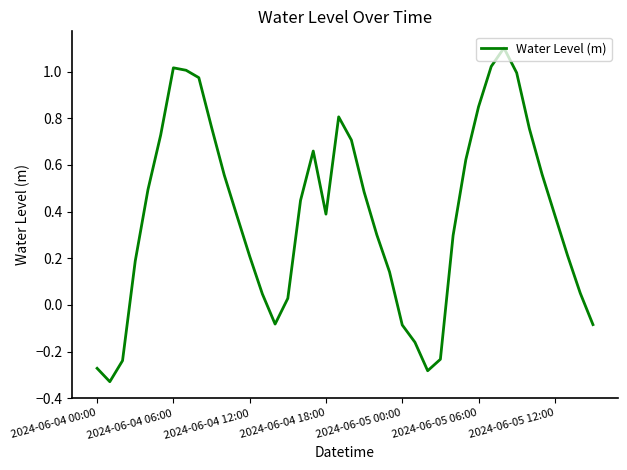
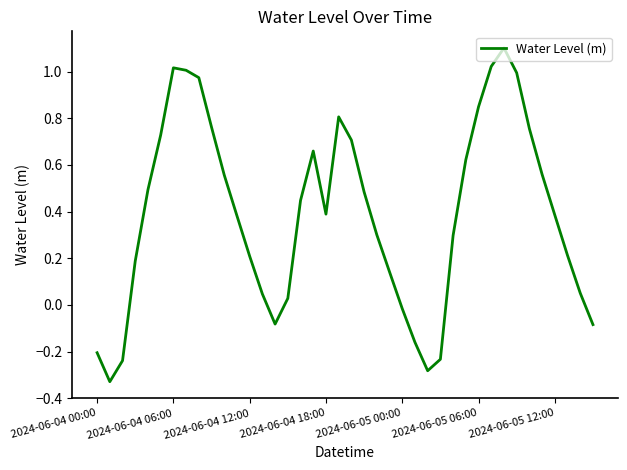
2024-06-04 00:00: -0.27 -> -0.20
2024-06-05 00:00: -0.09 -> -0.02
